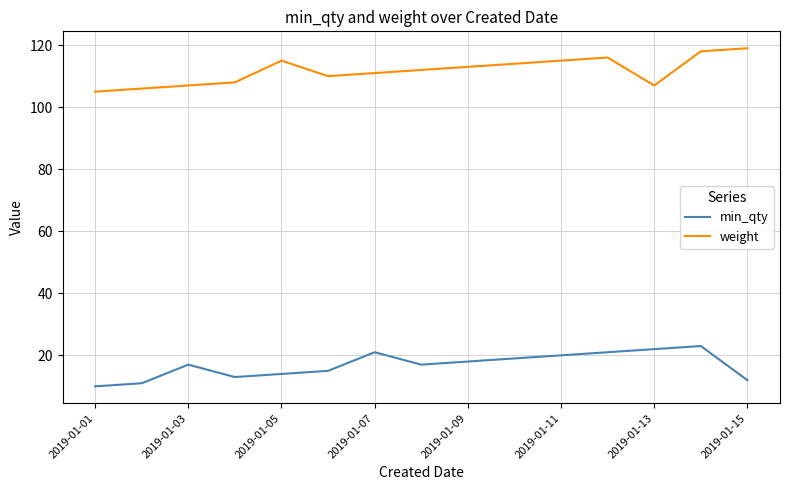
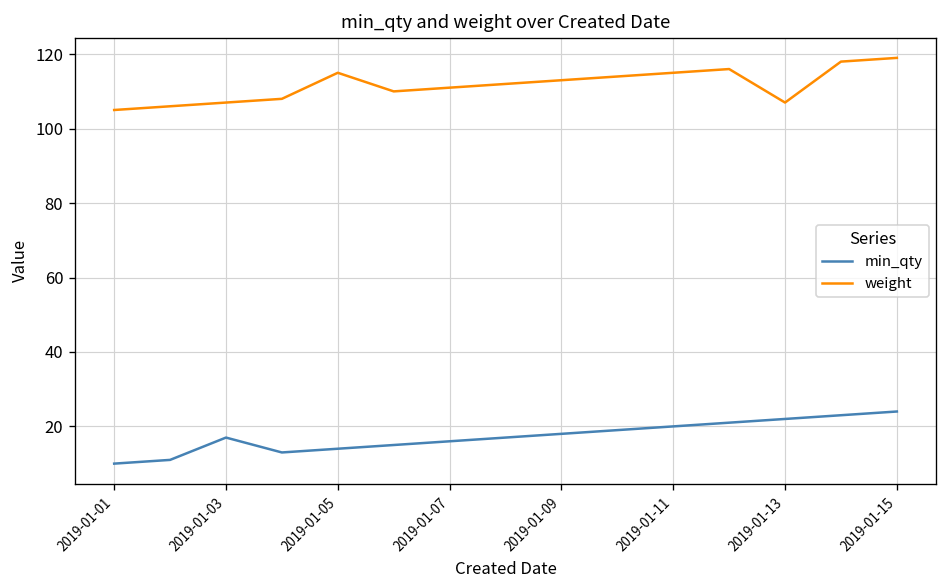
min_qty, 2019-01-07: 21 -> 16
min_qty, 2019-01-15: 12 -> 24
